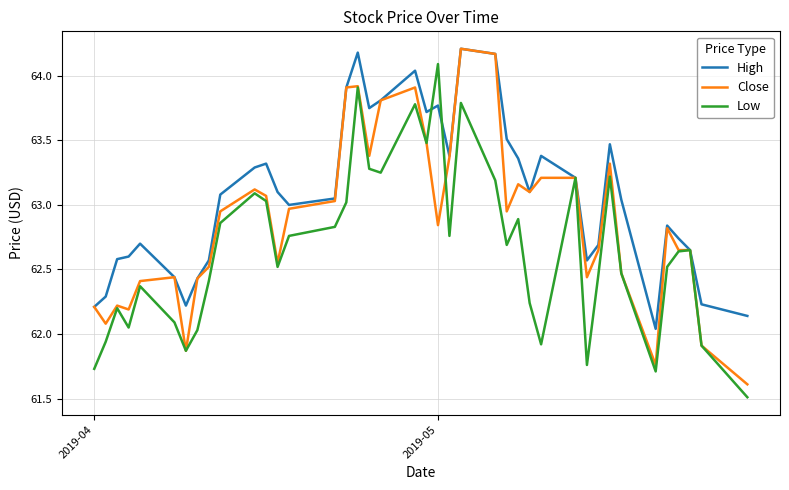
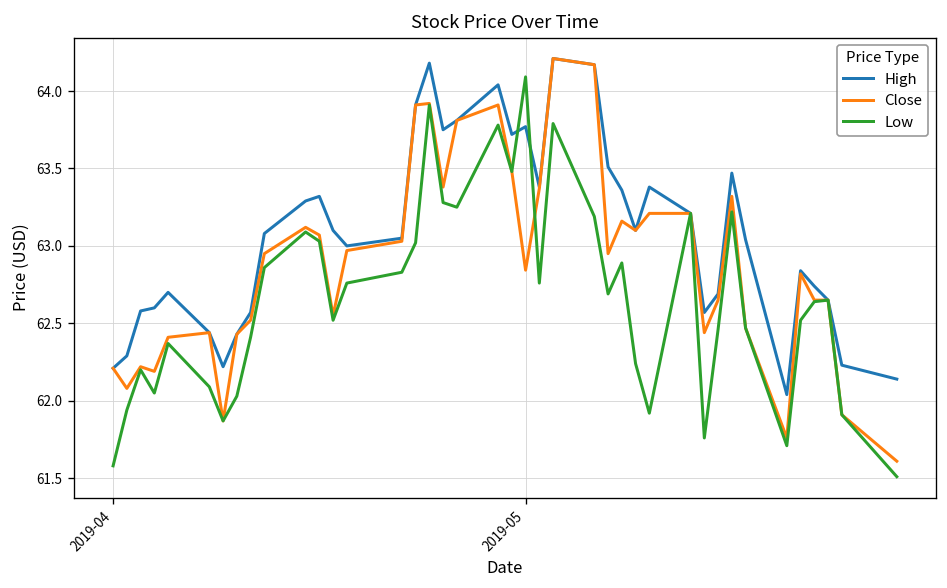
Low, 2019-04: 61.73 -> 61.58
